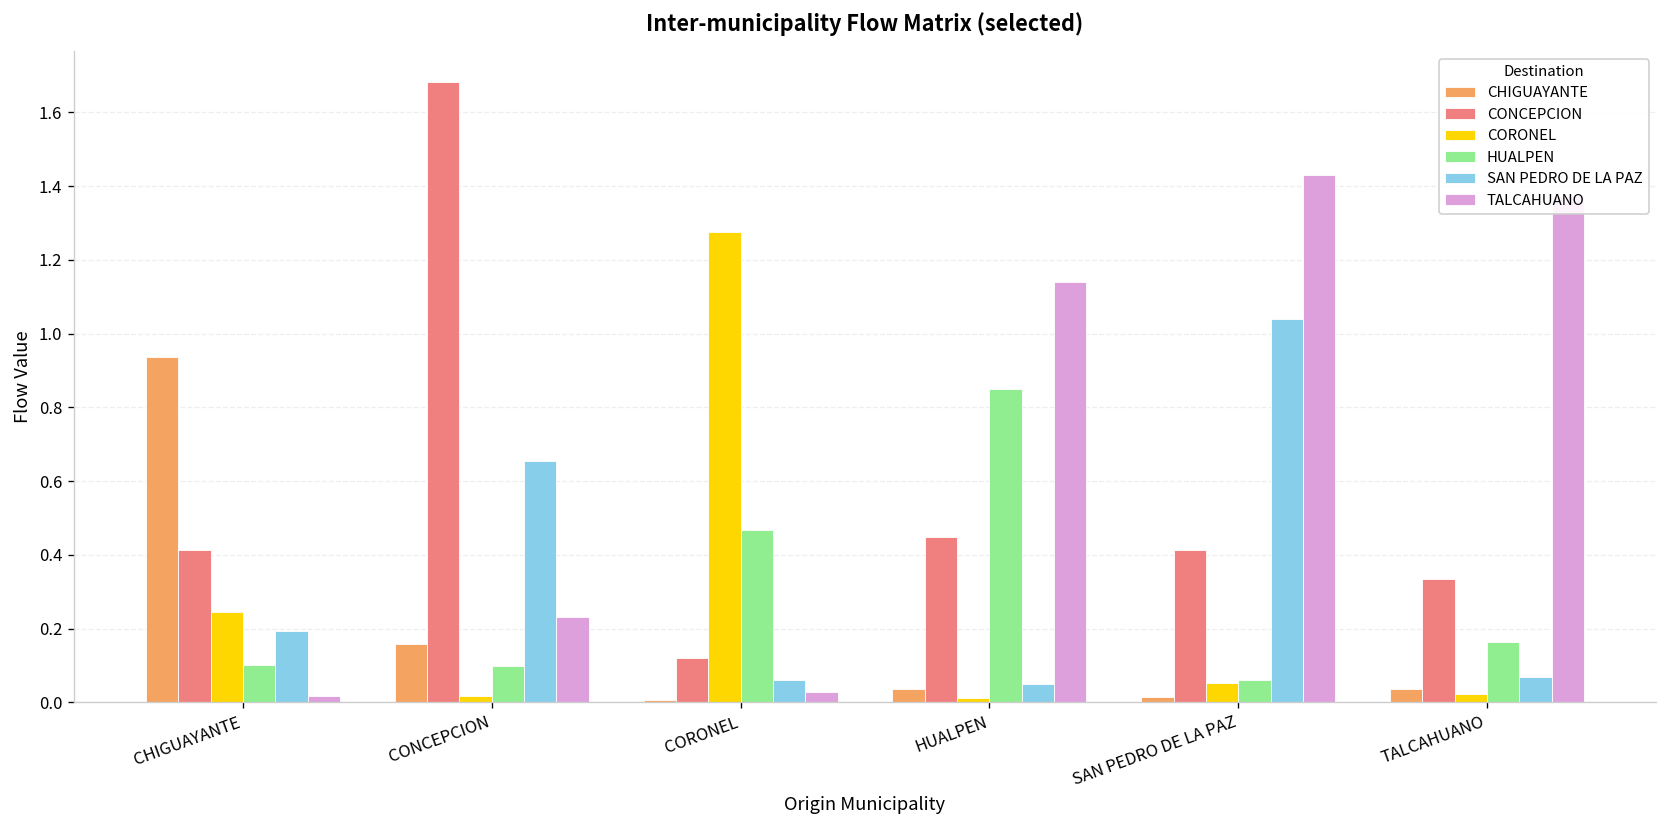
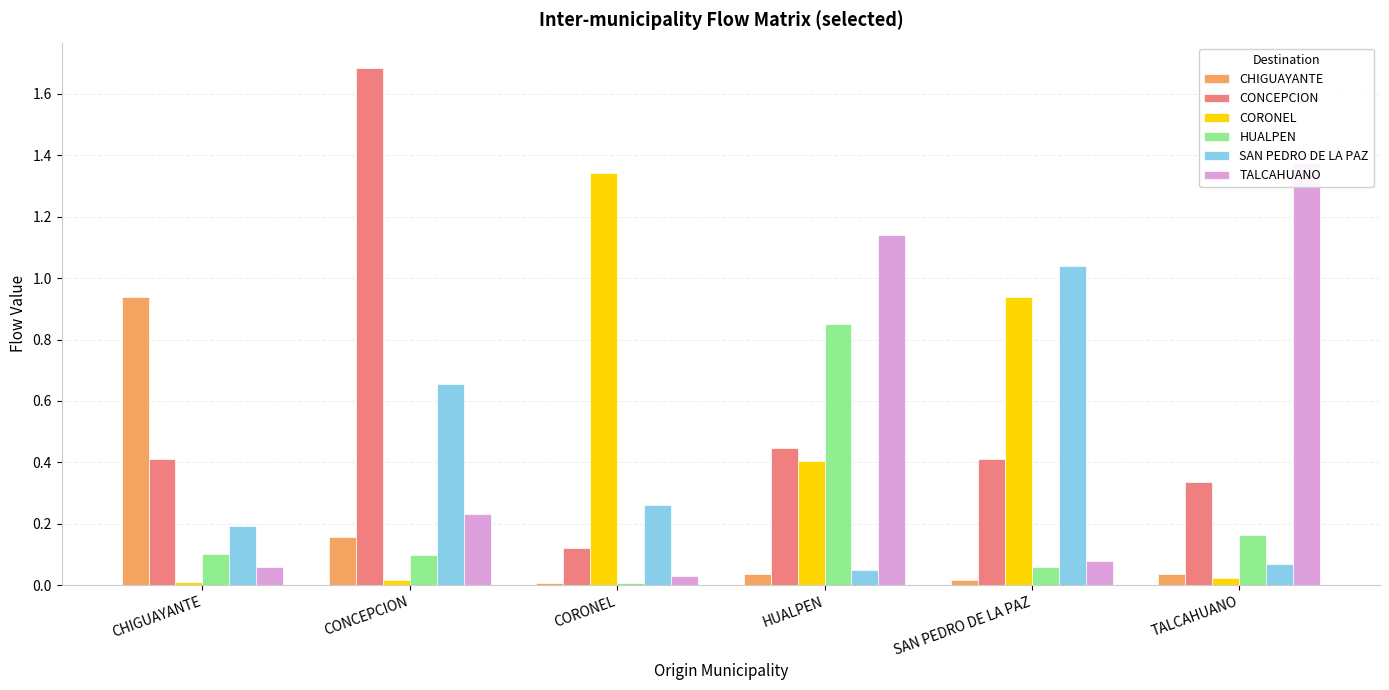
CORONEL, CHIGUAYANTE: 0.25 -> 0.01
TALCAHUANO, CHIGUAYANTE: 0.02 -> 0.06
CORONEL, CORONEL: 1.27 -> 1.34
HUALPEN, CORONEL: 0.47 -> 0.01
SAN PEDRO DE LA PAZ, CORONEL: 0.06 -> 0.26
CORONEL, HUALPEN: 0.01 -> 0.40
CORONEL, SAN PEDRO DE LA PAZ: 0.05 -> 0.94
TALCAHUANO, SAN PEDRO DE LA PAZ: 1.43 -> 0.08
